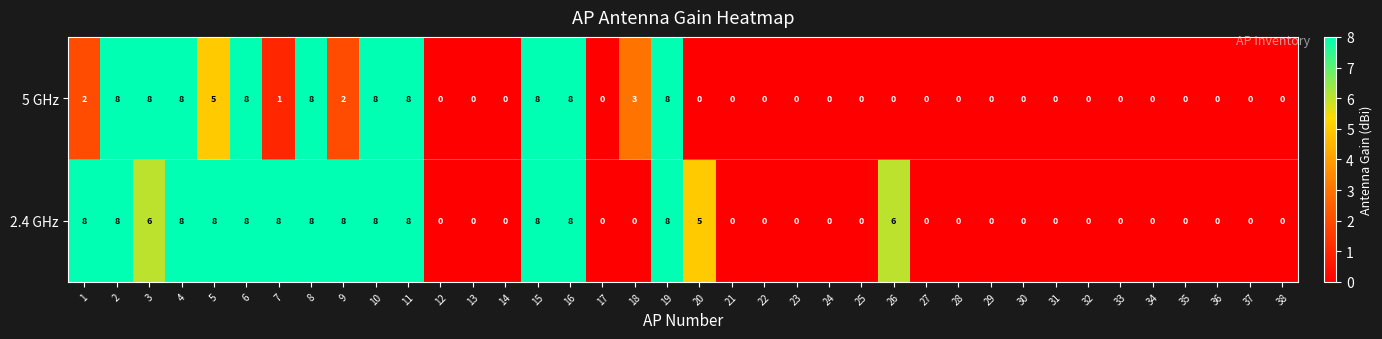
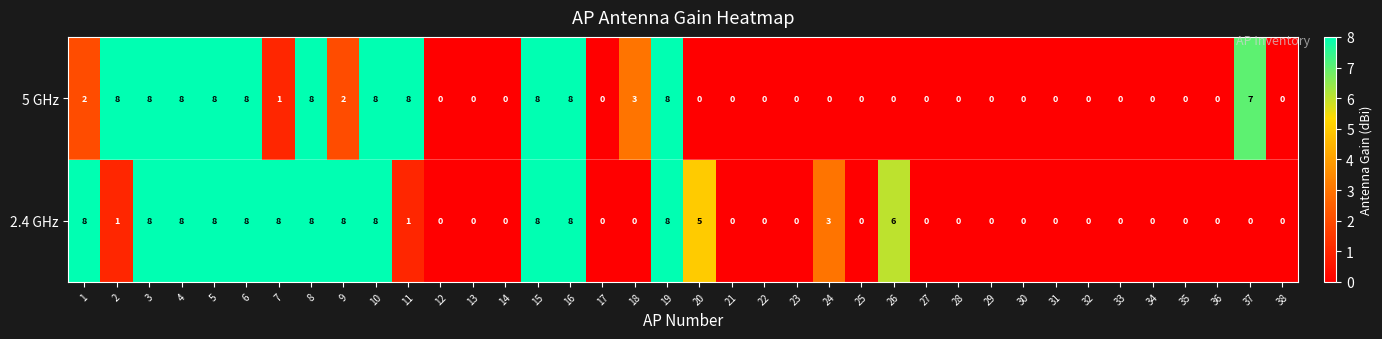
5 GHz, 5: 5 -> 8
5 GHz, 37: 0 -> 7
2.4 GHz, 2: 8 -> 1
2.4 GHz, 3: 6 -> 8
2.4 GHz, 11: 8 -> 1
2.4 GHz, 24: 0 -> 3
